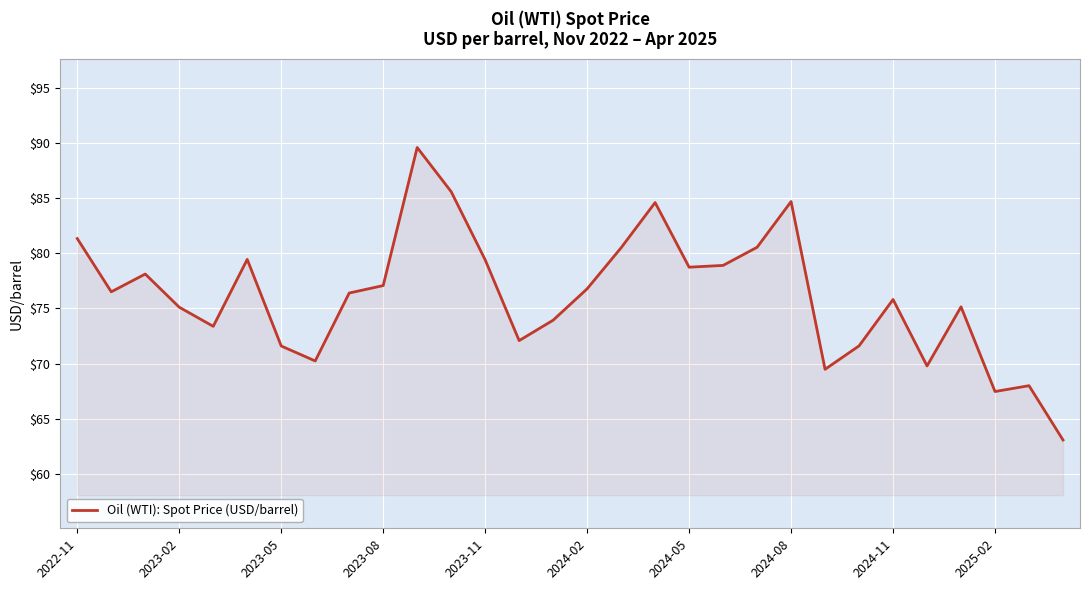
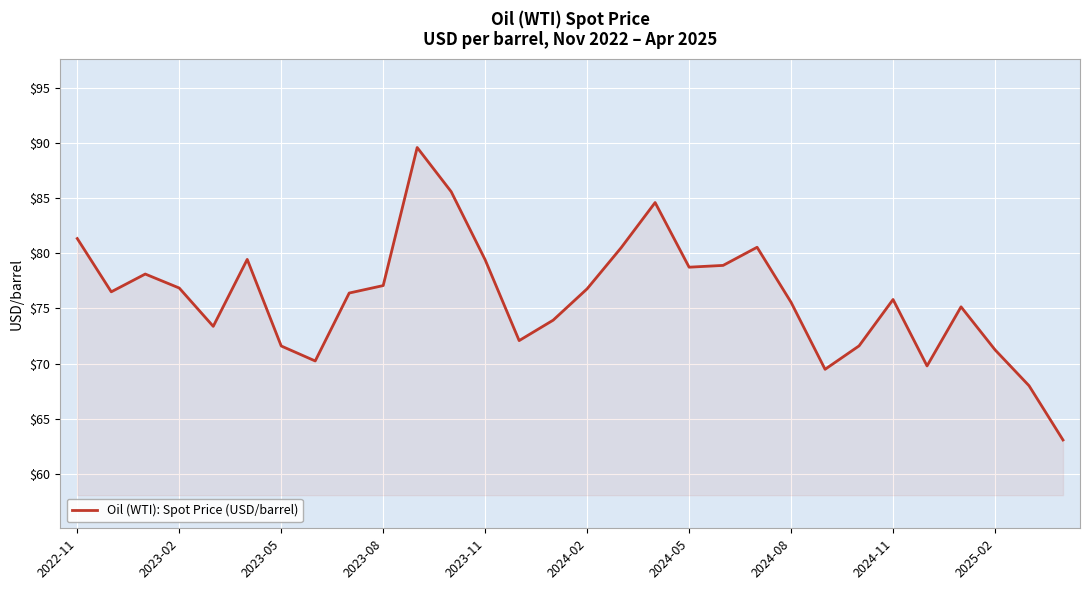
2023-02: $75.1 -> $76.8
2024-08: $84.7 -> $75.5
2025-02: $67.5 -> $71.2
